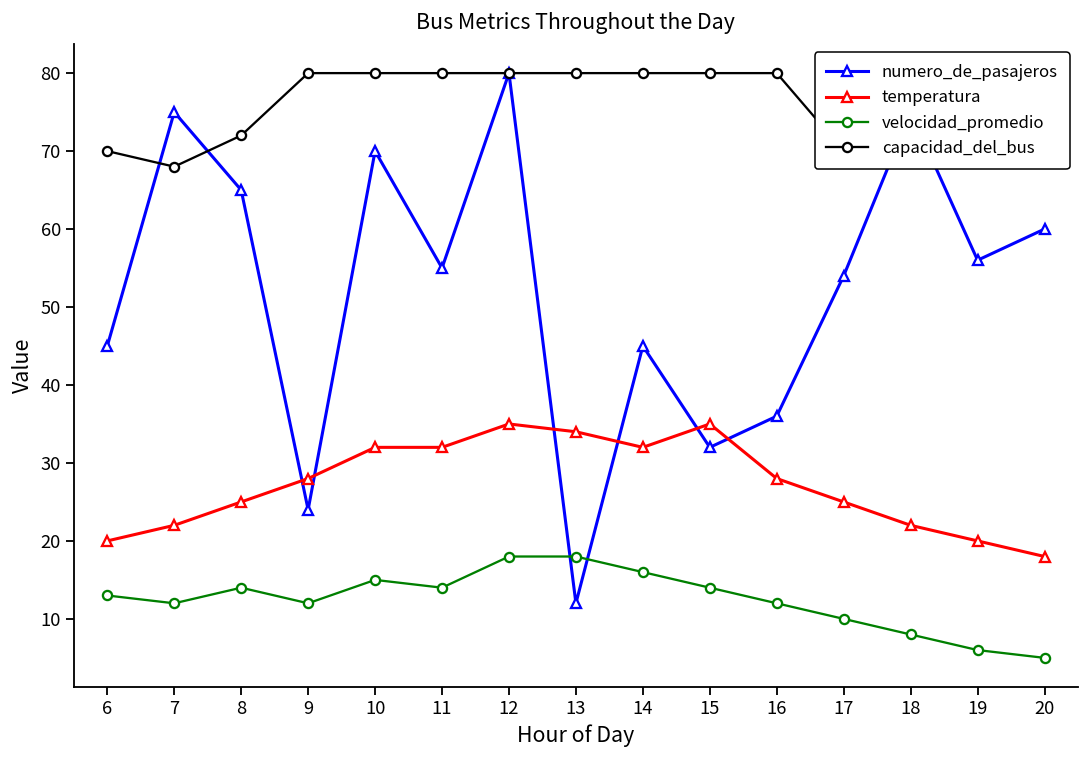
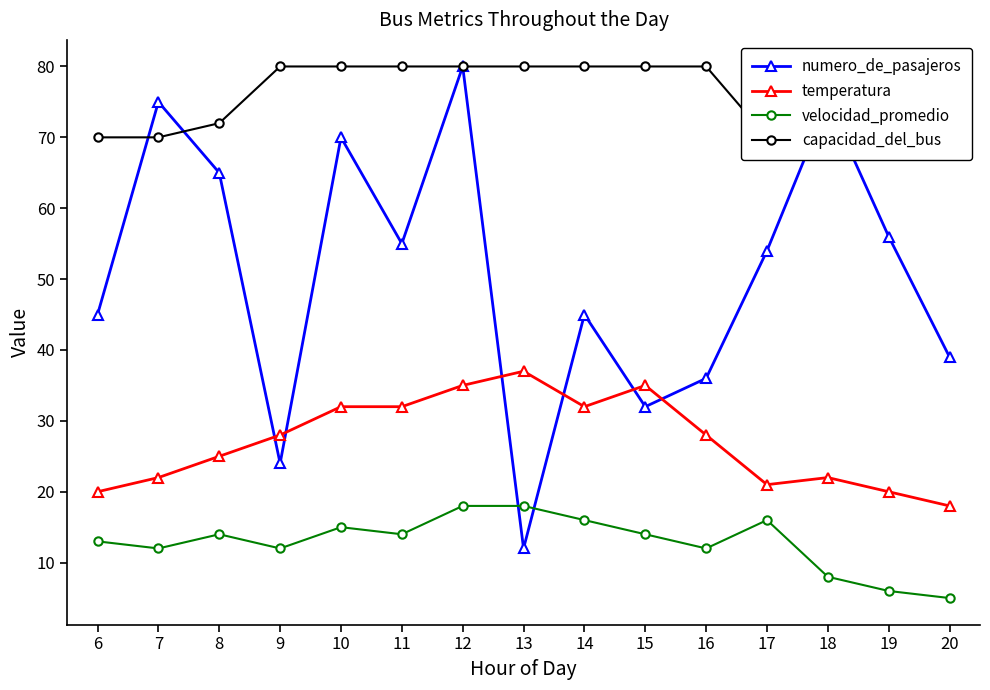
capacidad_del_bus, 7: 68 -> 70
temperatura, 13: 34 -> 37
temperatura, 17: 25 -> 21
velocidad_promedio, 17: 10 -> 16
numero_de_pasajeros, 20: 60 -> 39
